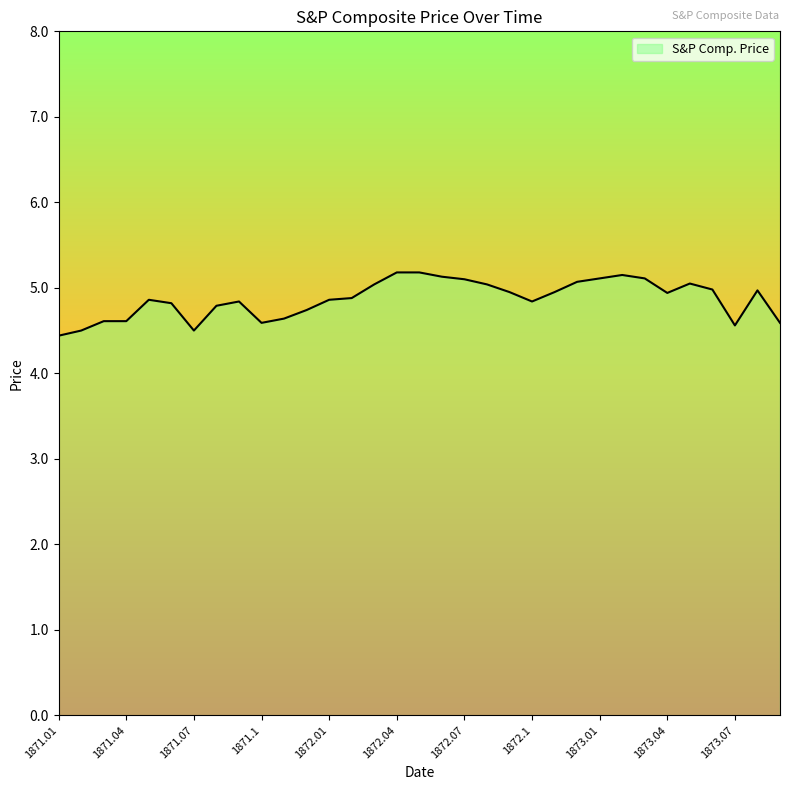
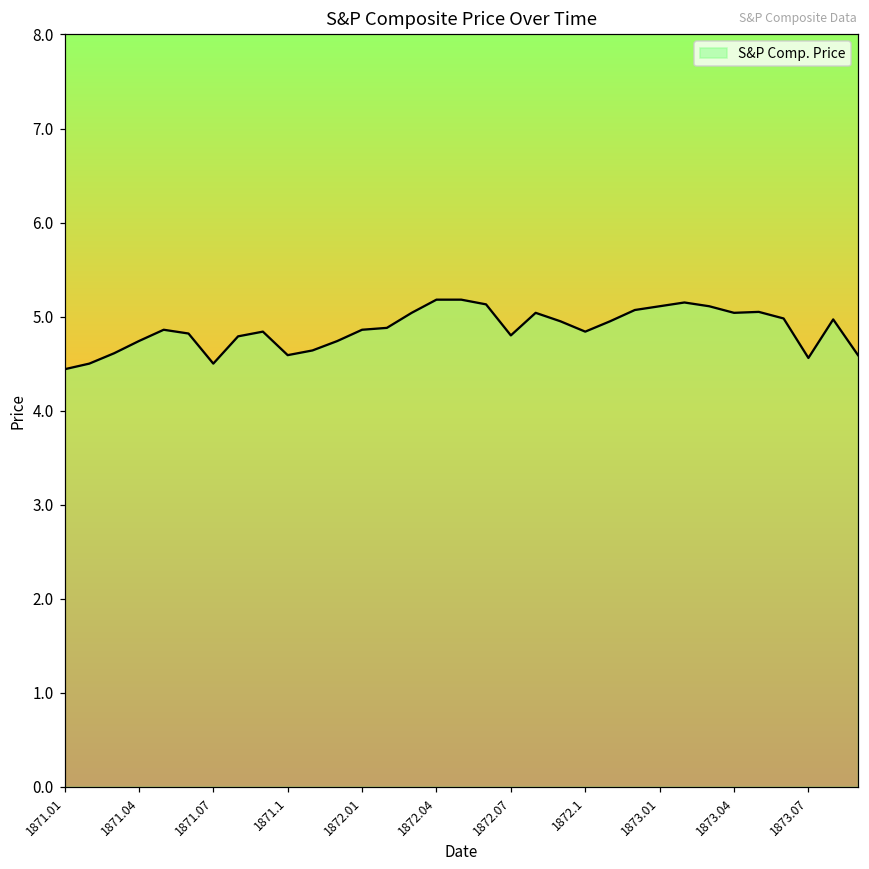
1871.04: 4.6 -> 4.7
1872.07: 5.1 -> 4.8
1873.04: 4.9 -> 5.0
